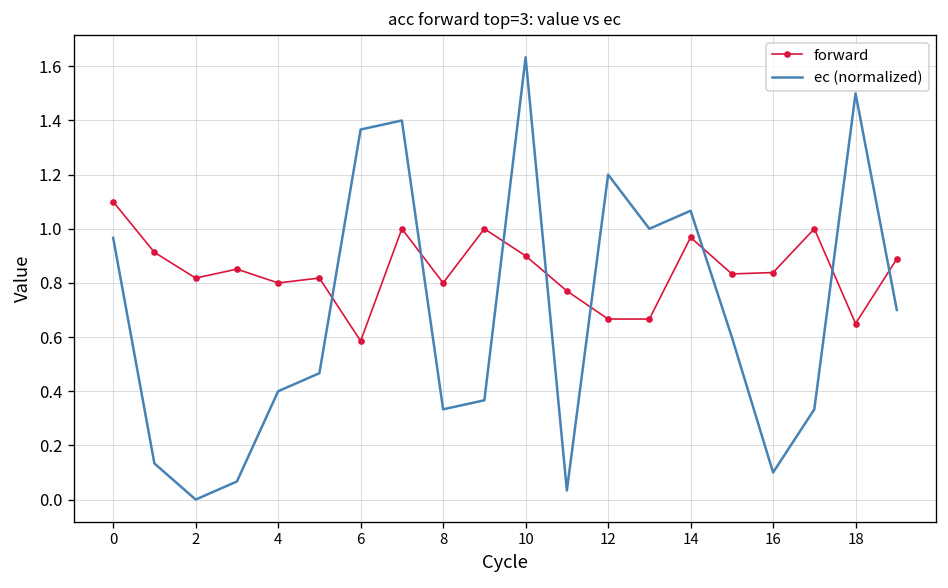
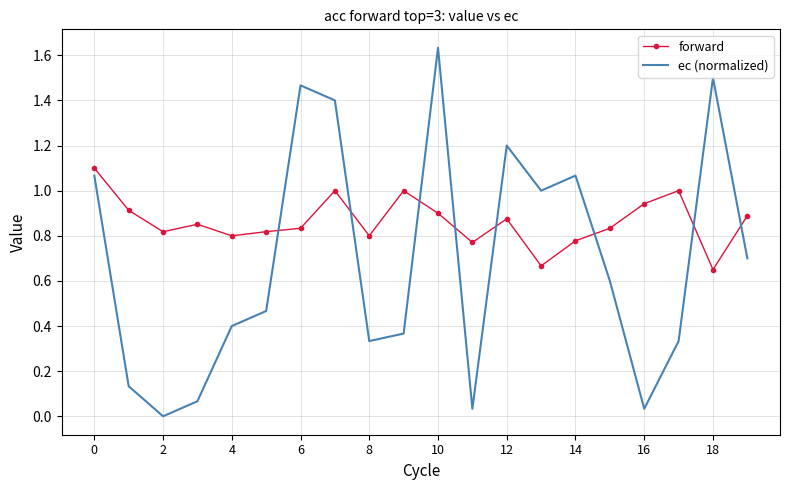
ec (normalized), 0: 0.97 -> 1.07
forward, 6: 0.59 -> 0.83
ec (normalized), 6: 1.37 -> 1.47
forward, 12: 0.67 -> 0.88
forward, 14: 0.97 -> 0.78
forward, 16: 0.84 -> 0.94
ec (normalized), 16: 0.10 -> 0.03
